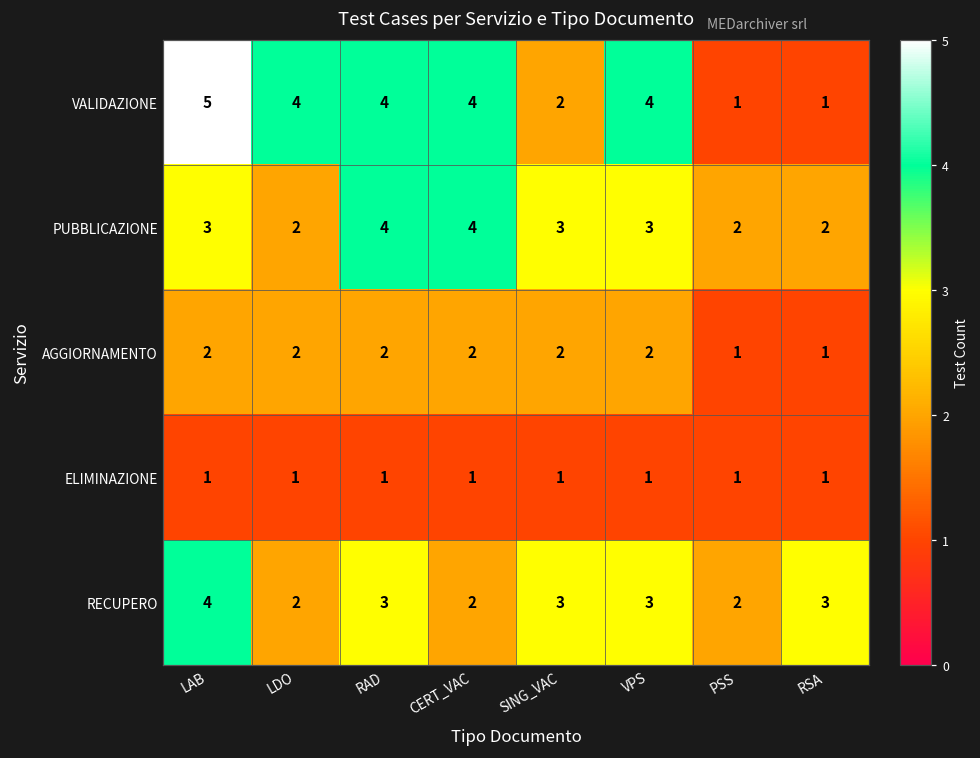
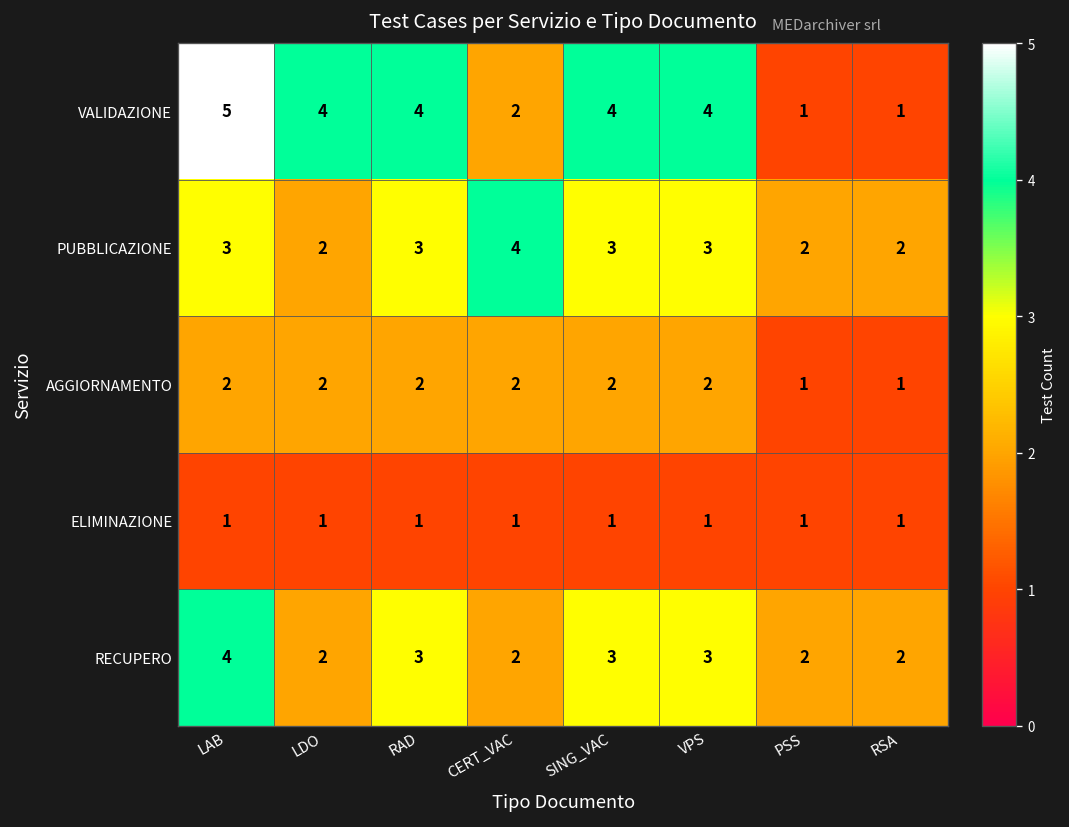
VALIDAZIONE, CERT_VAC: 4 -> 2
VALIDAZIONE, SING_VAC: 2 -> 4
PUBBLICAZIONE, RAD: 4 -> 3
RECUPERO, RSA: 3 -> 2
